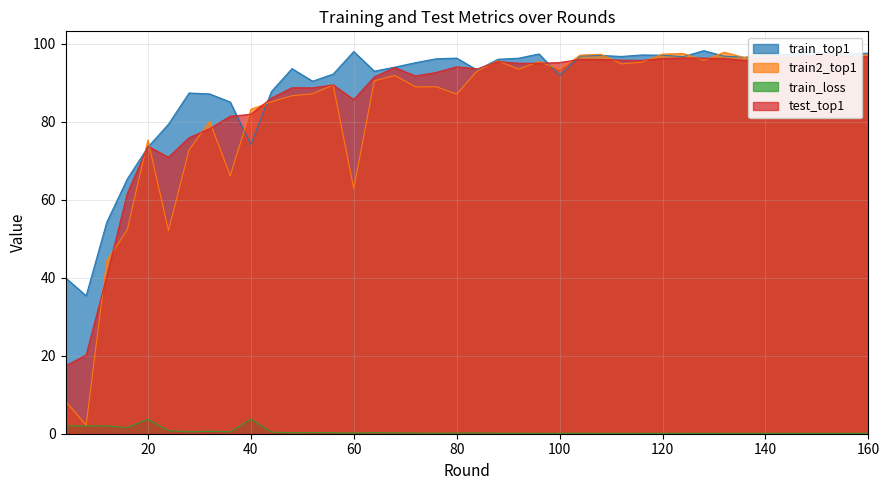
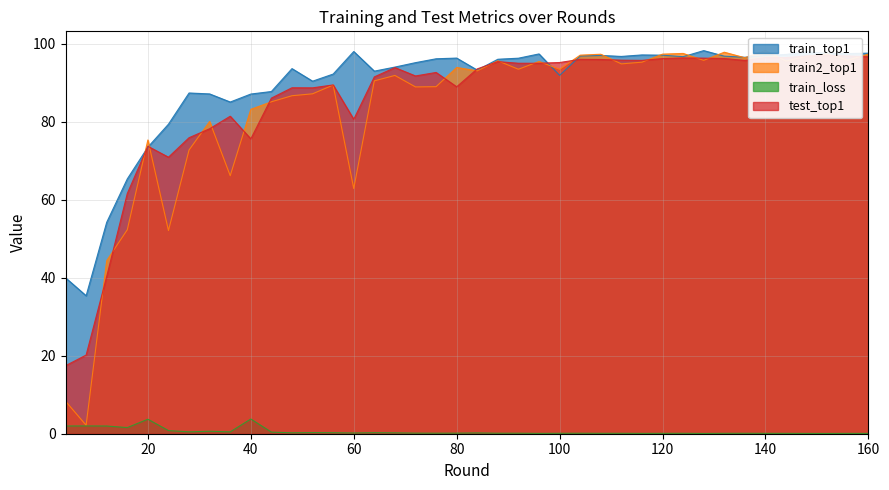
train_top1, 40: 74 -> 87
test_top1, 40: 82 -> 76
test_top1, 60: 86 -> 81
train2_top1, 80: 87 -> 94
test_top1, 80: 94 -> 89
